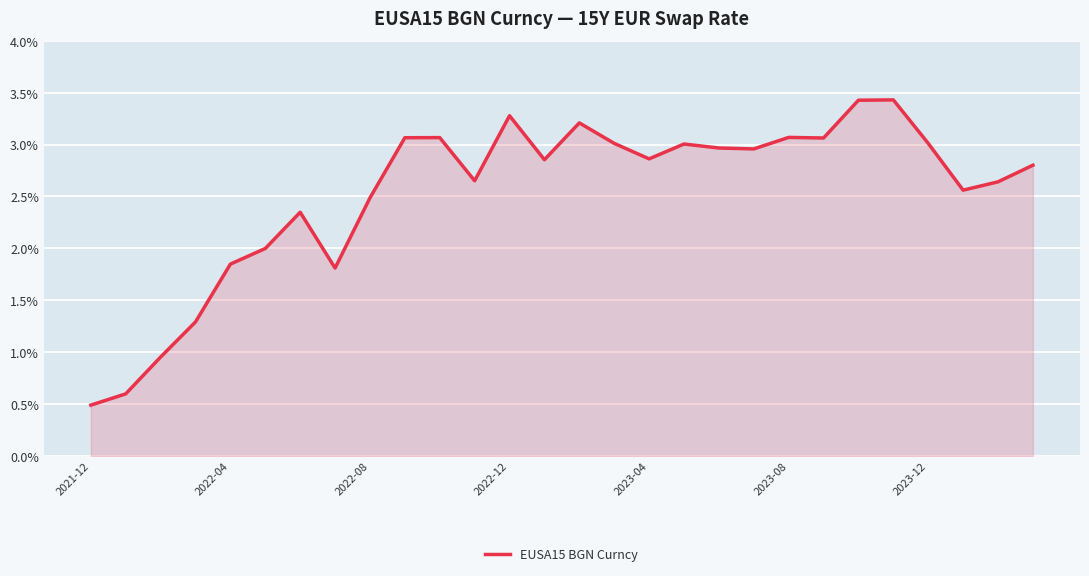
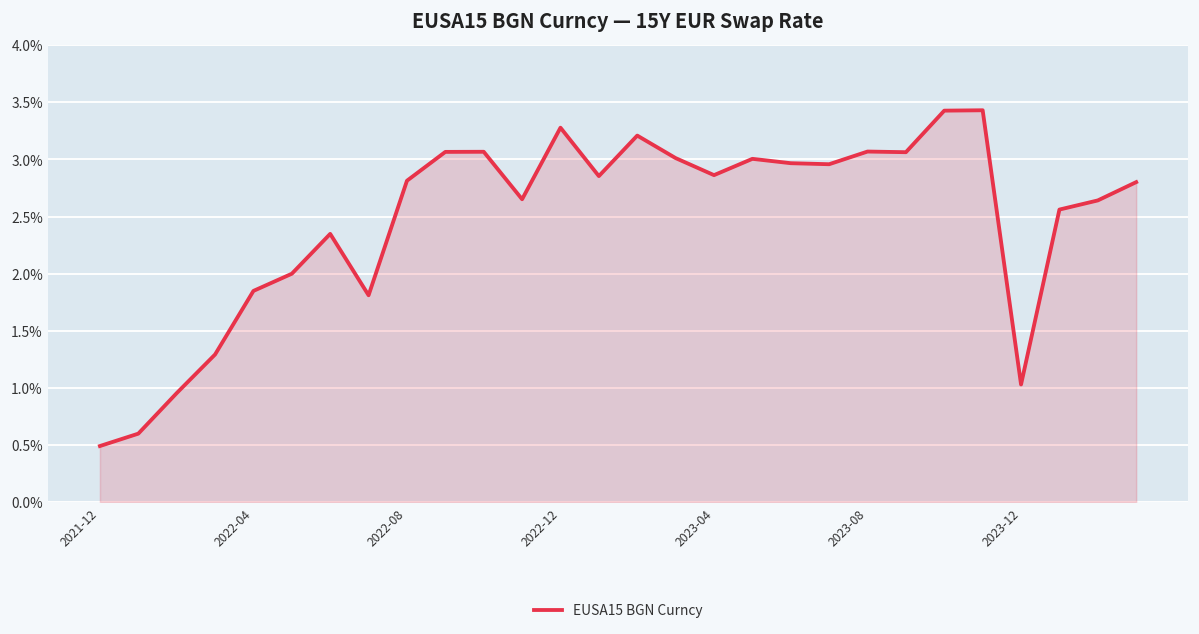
2022-08: 2.49% -> 2.81%
2023-12: 3.01% -> 1.03%
